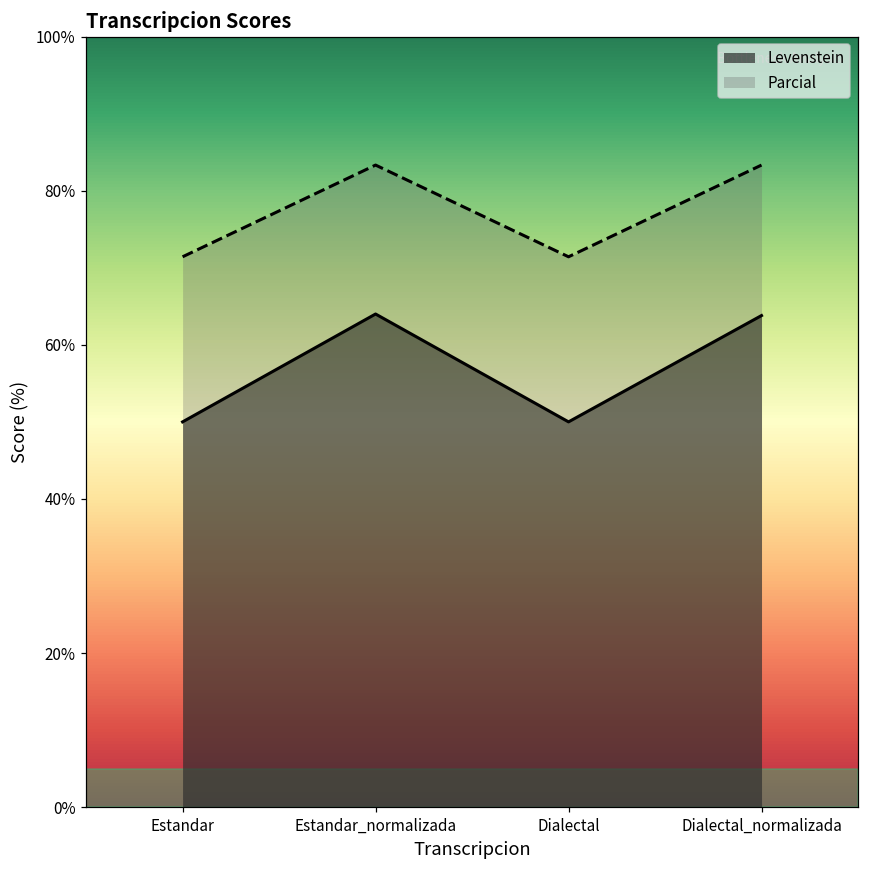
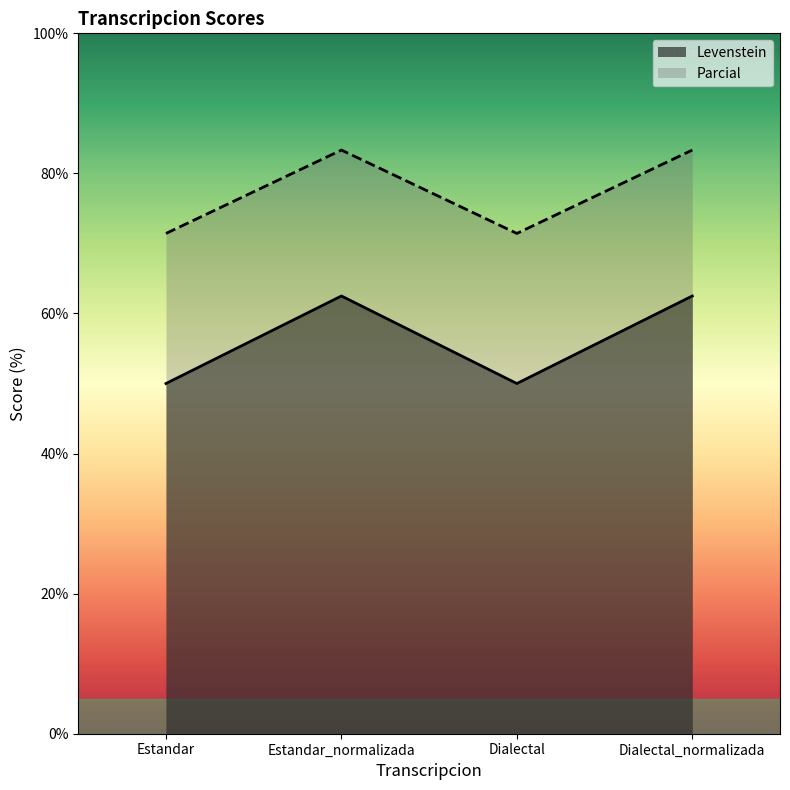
Levenstein, Estandar_normalizada: 64% -> 63%
Levenstein, Dialectal_normalizada: 64% -> 63%
